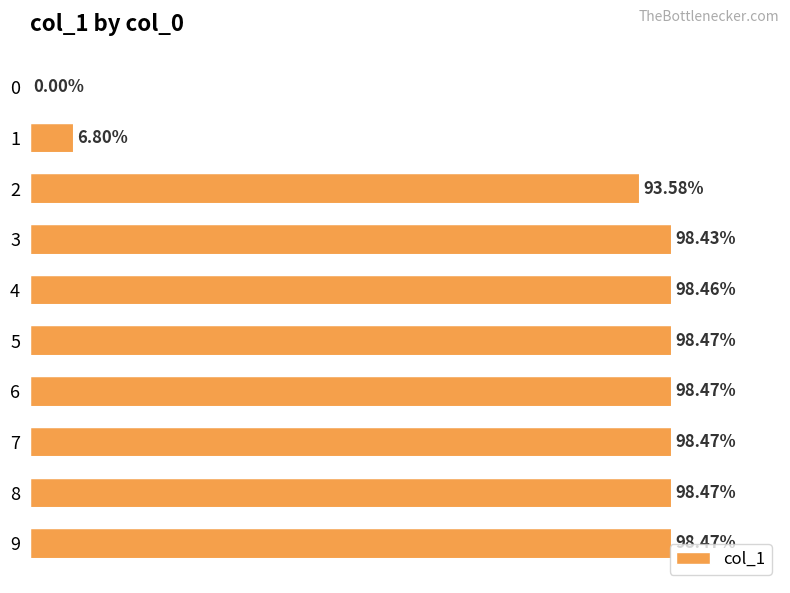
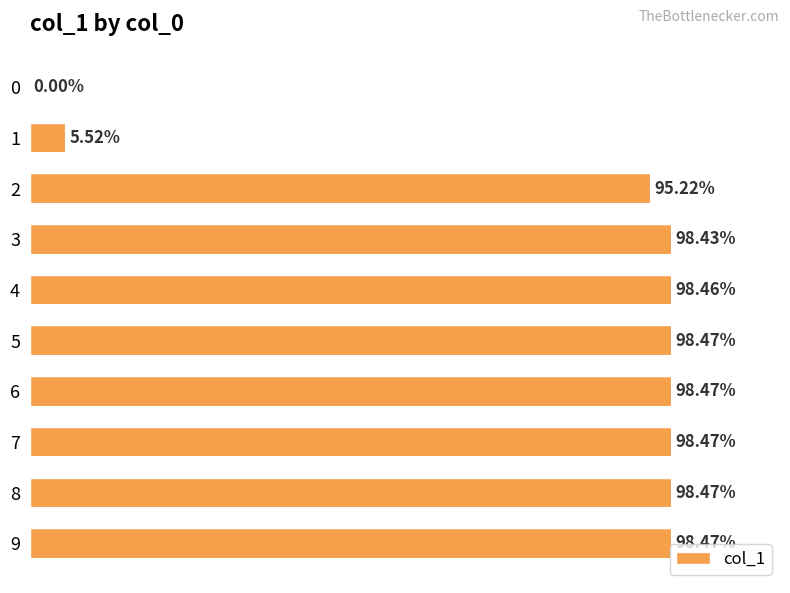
1: 6.80% -> 5.52%
2: 93.58% -> 95.22%
